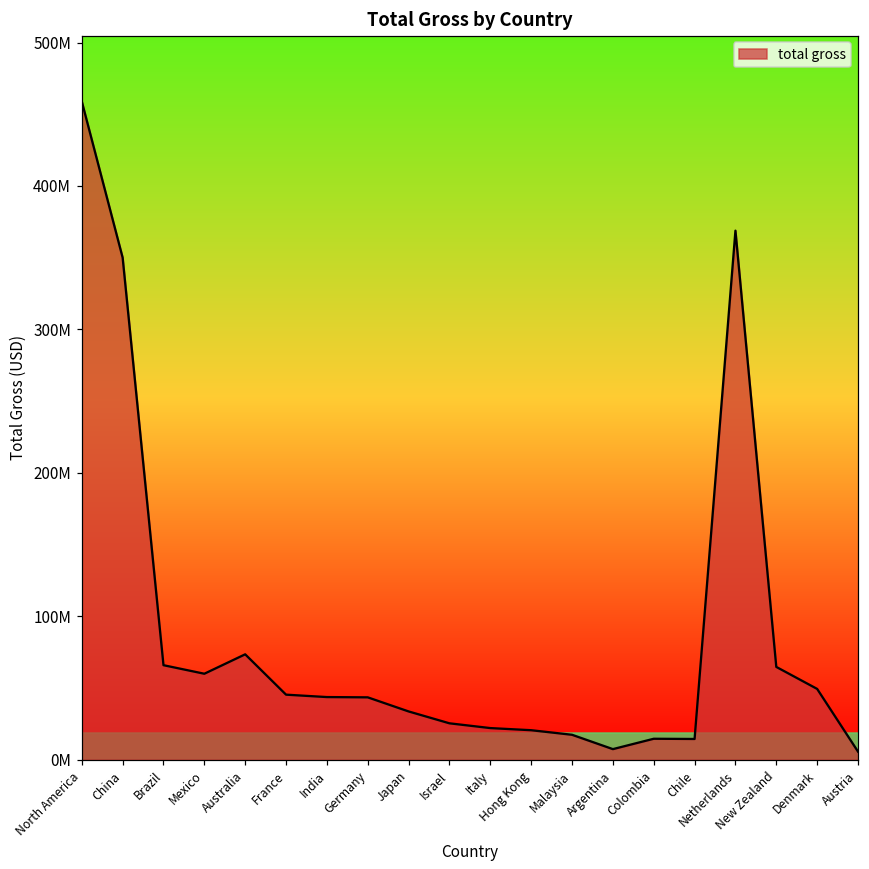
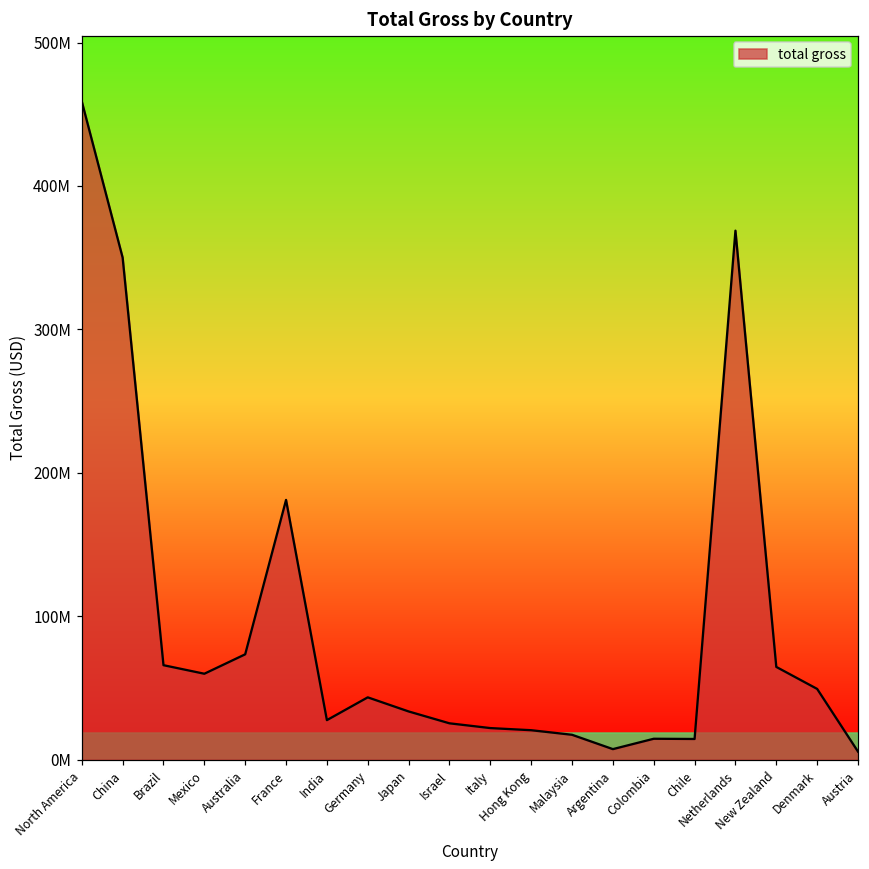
France: 45000000 -> 181000000
India: 44000000 -> 28000000
